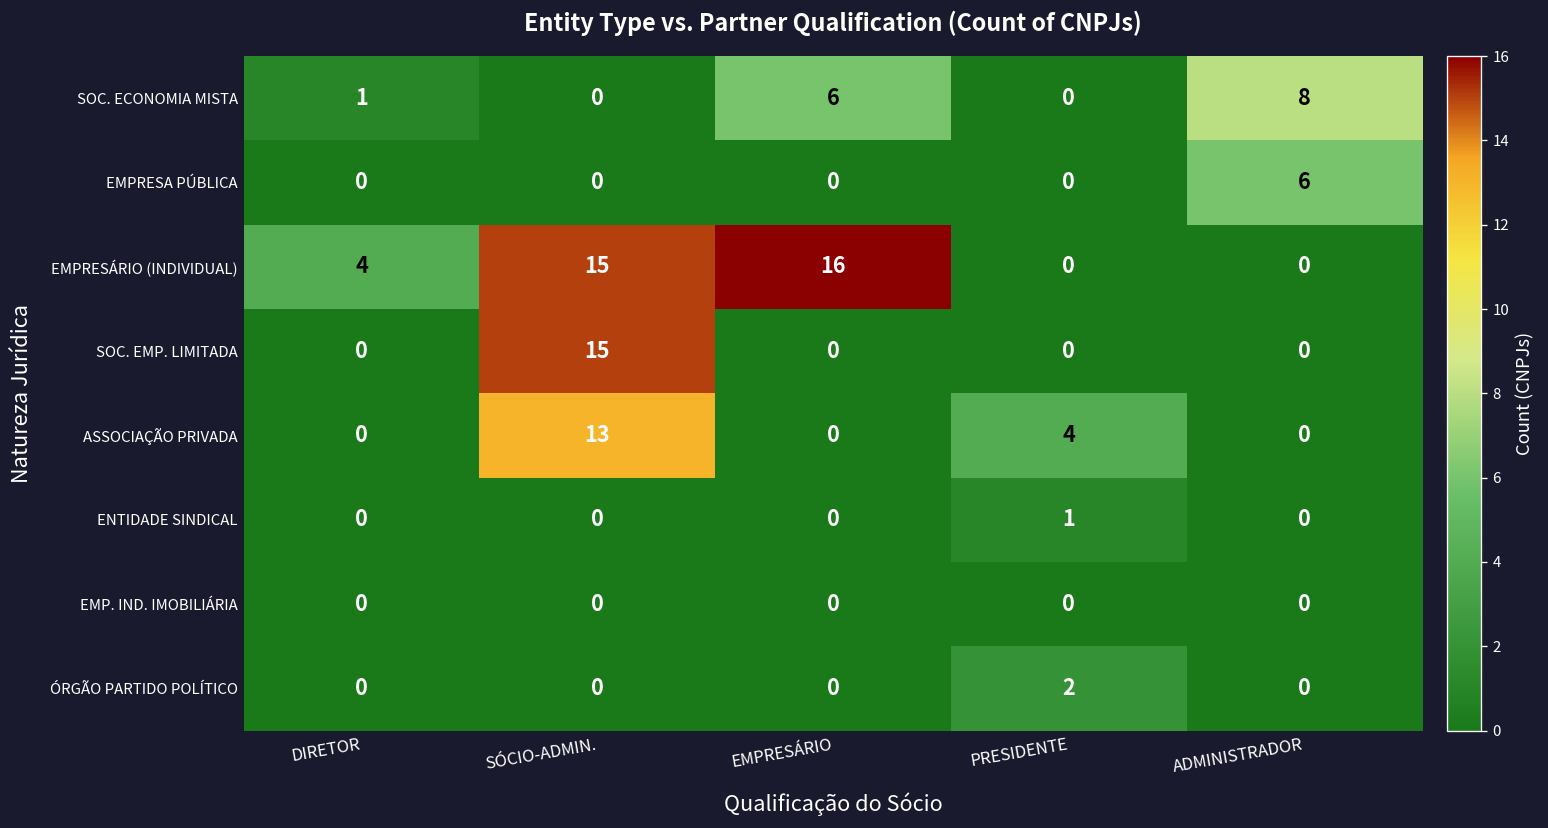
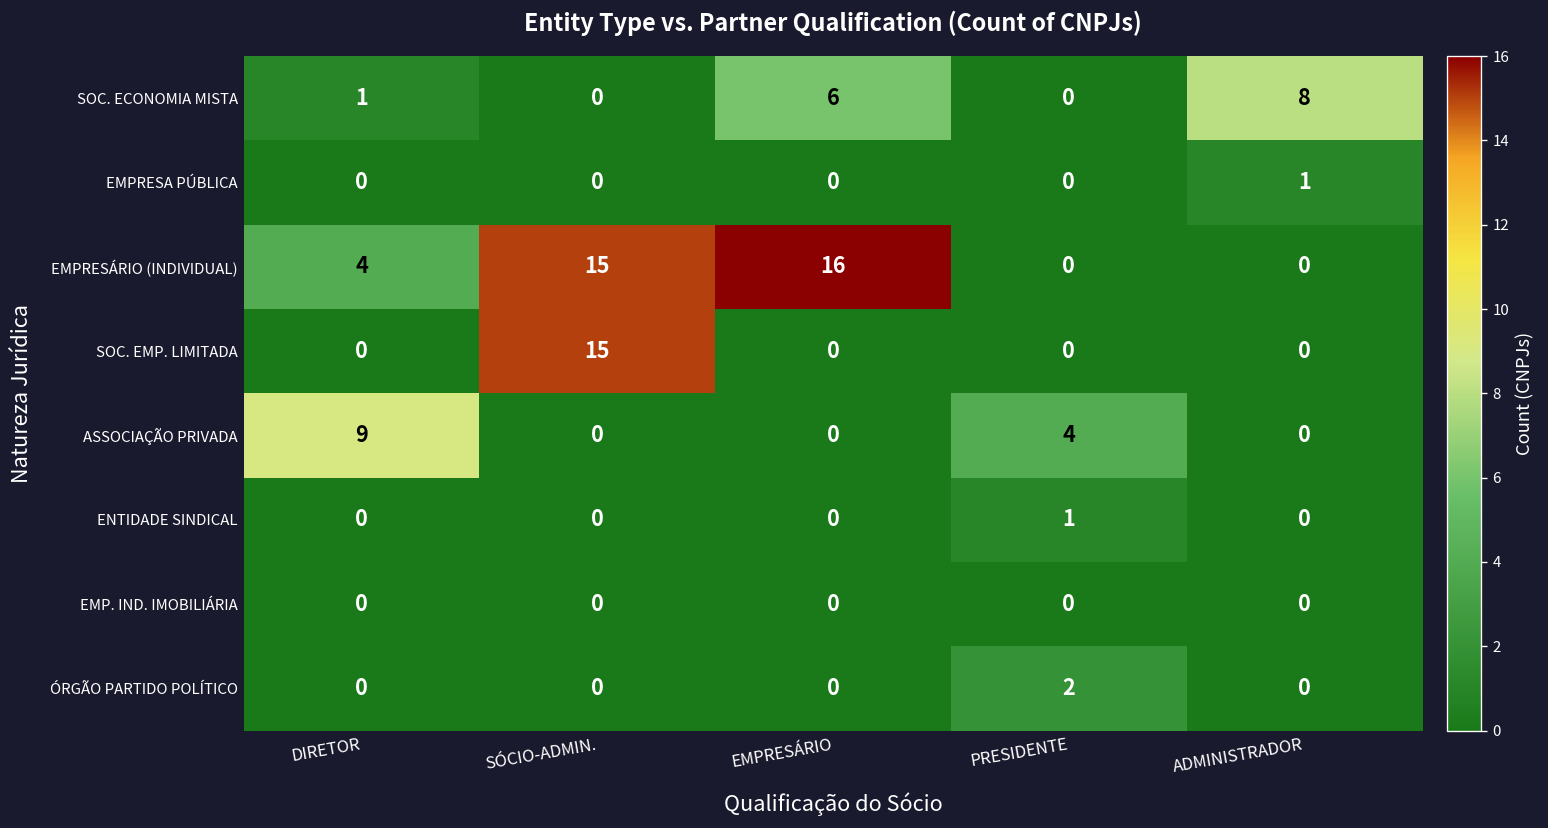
EMPRESA PÚBLICA, ADMINISTRADOR: 6 -> 1
ASSOCIAÇÃO PRIVADA, DIRETOR: 0 -> 9
ASSOCIAÇÃO PRIVADA, SÓCIO-ADMIN.: 13 -> 0
